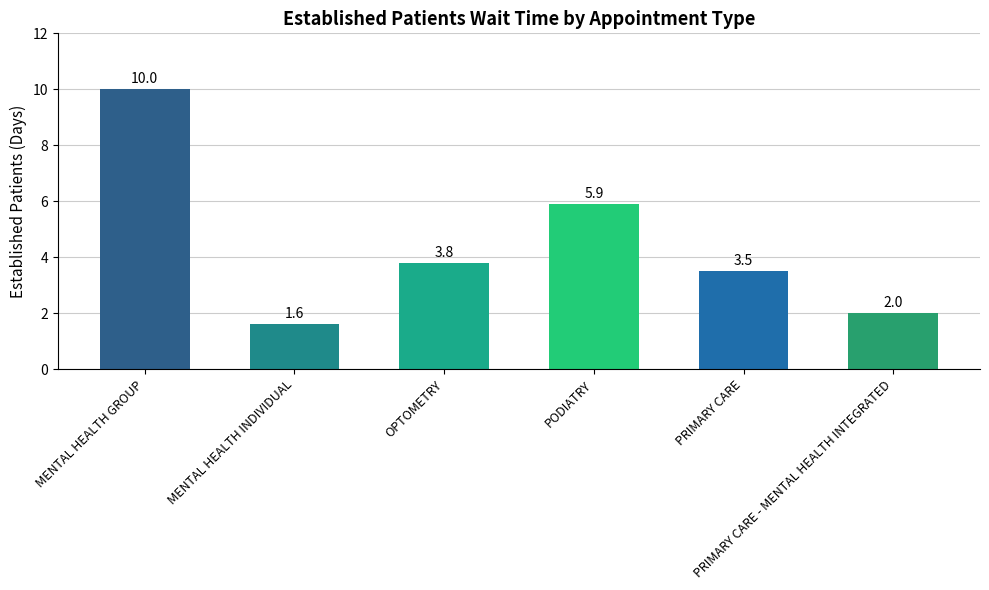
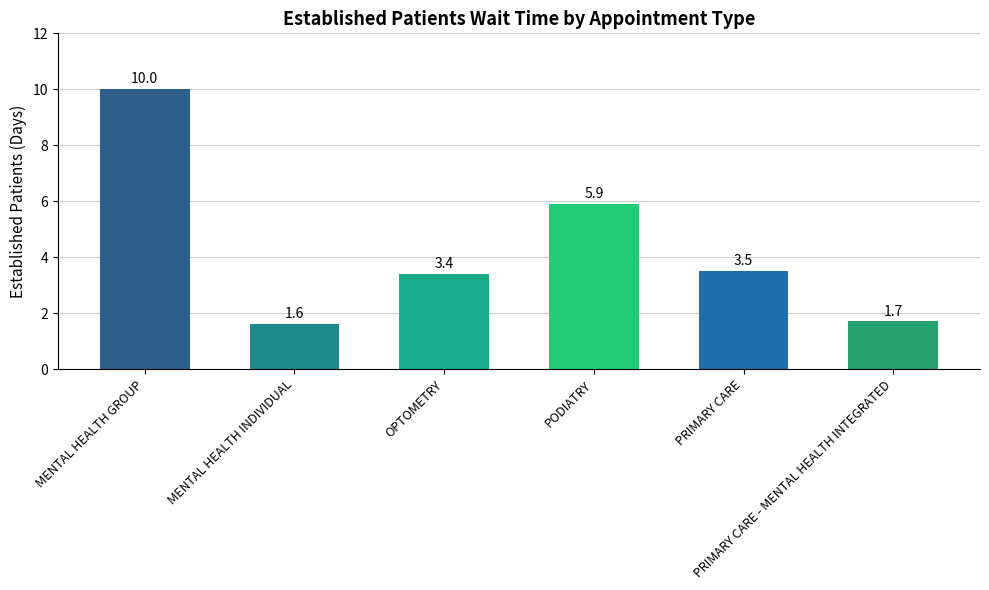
OPTOMETRY: 3.8 -> 3.4
PRIMARY CARE - MENTAL HEALTH INTEGRATED: 2.0 -> 1.7
